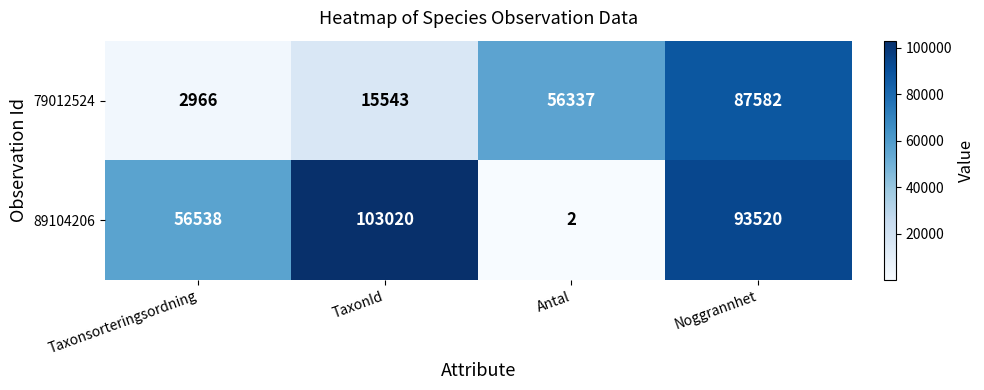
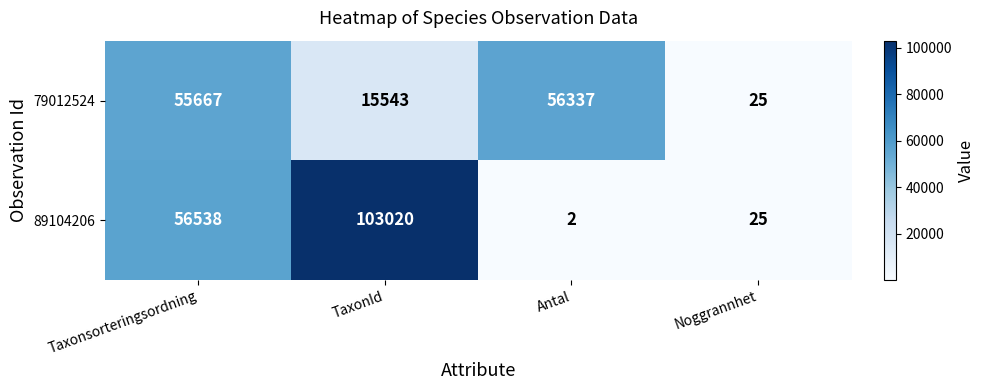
79012524, Taxonsorteringsordning: 2966 -> 55667
79012524, Noggrannhet: 87582 -> 25
89104206, Noggrannhet: 93520 -> 25
